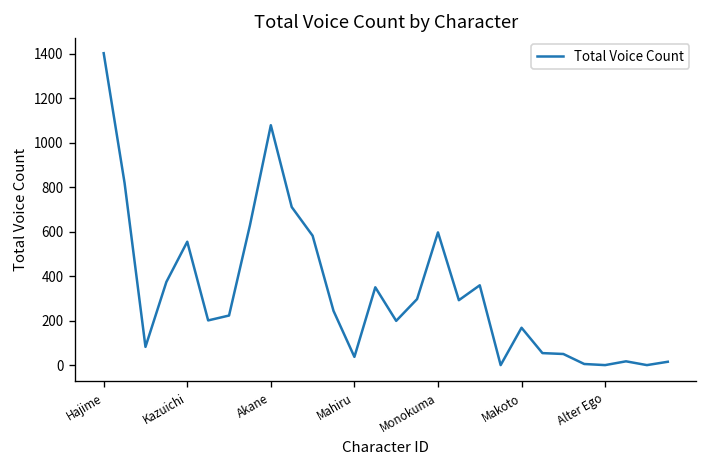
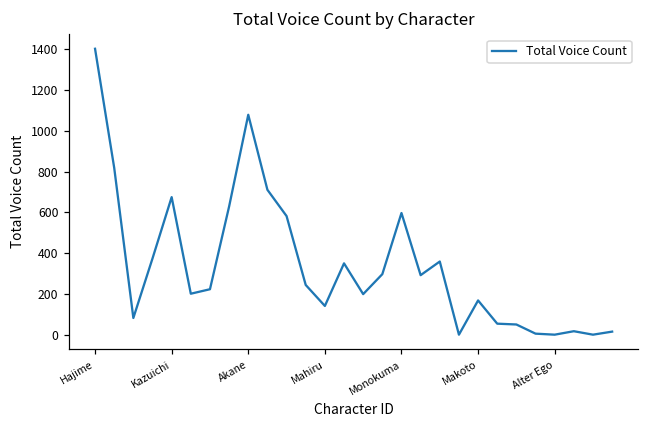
Kazuichi: 560 -> 680
Mahiru: 40 -> 140
